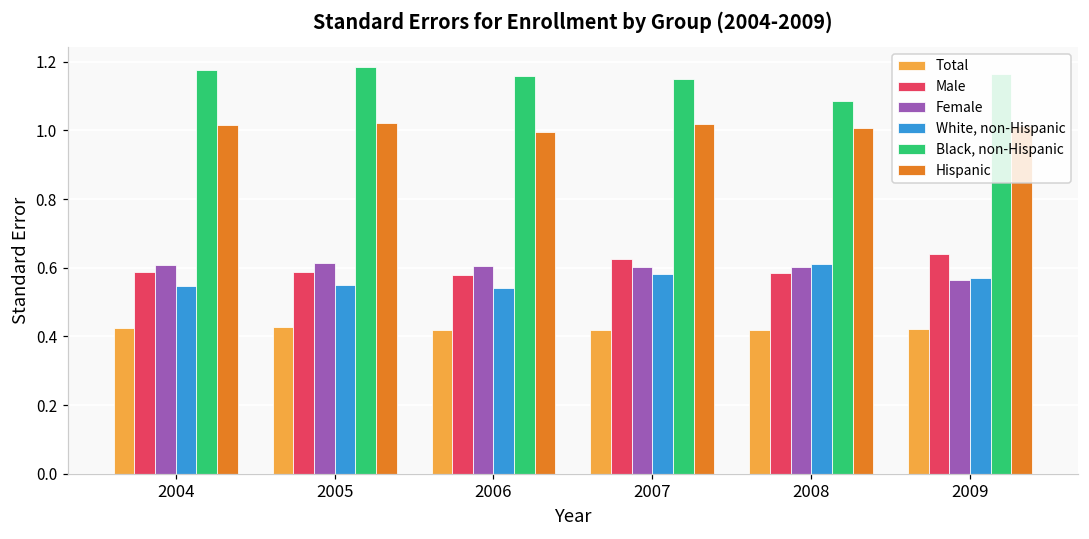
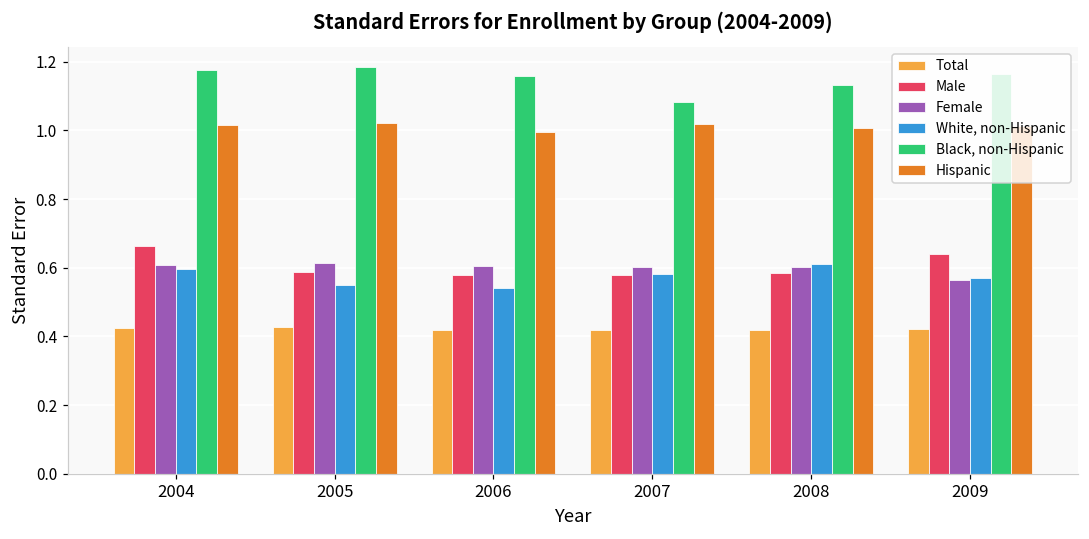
Male, 2004: 0.59 -> 0.66
White, non-Hispanic, 2004: 0.55 -> 0.60
Male, 2007: 0.63 -> 0.58
Black, non-Hispanic, 2007: 1.15 -> 1.08
Black, non-Hispanic, 2008: 1.09 -> 1.13
